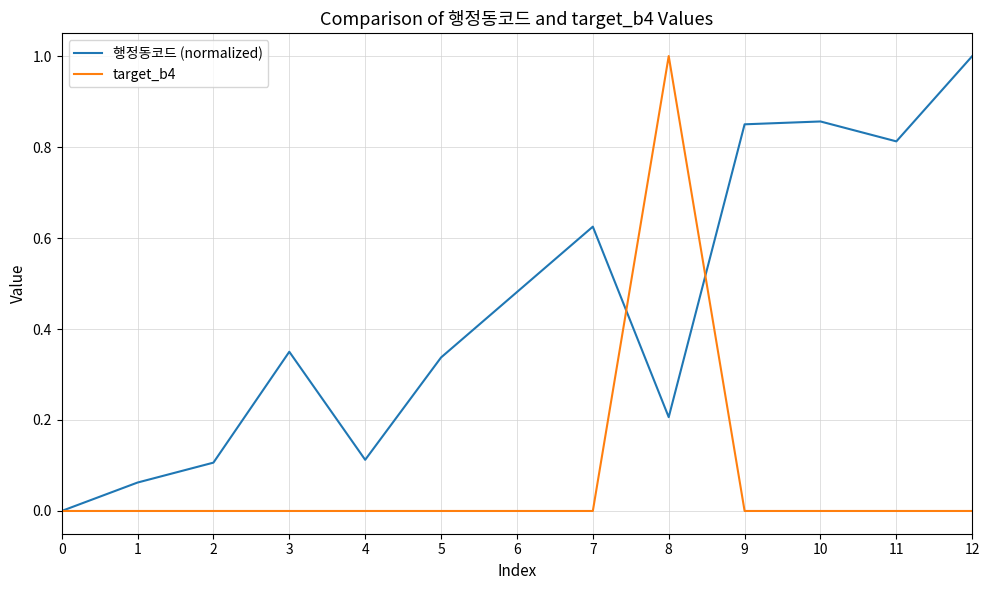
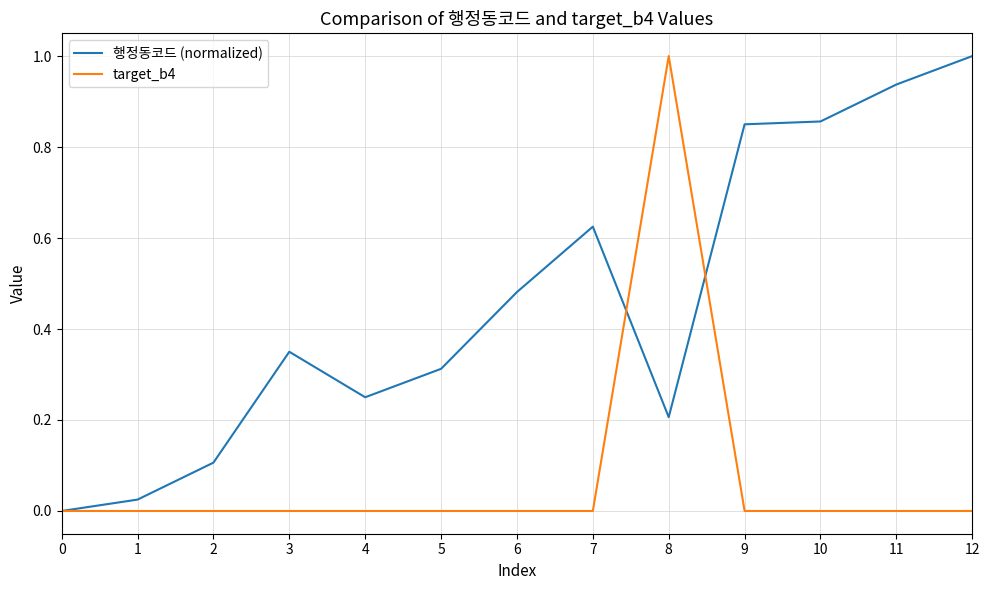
행정동코드 (normalized), 1: 0.06 -> 0.03
행정동코드 (normalized), 4: 0.11 -> 0.25
행정동코드 (normalized), 5: 0.34 -> 0.31
행정동코드 (normalized), 11: 0.81 -> 0.94
